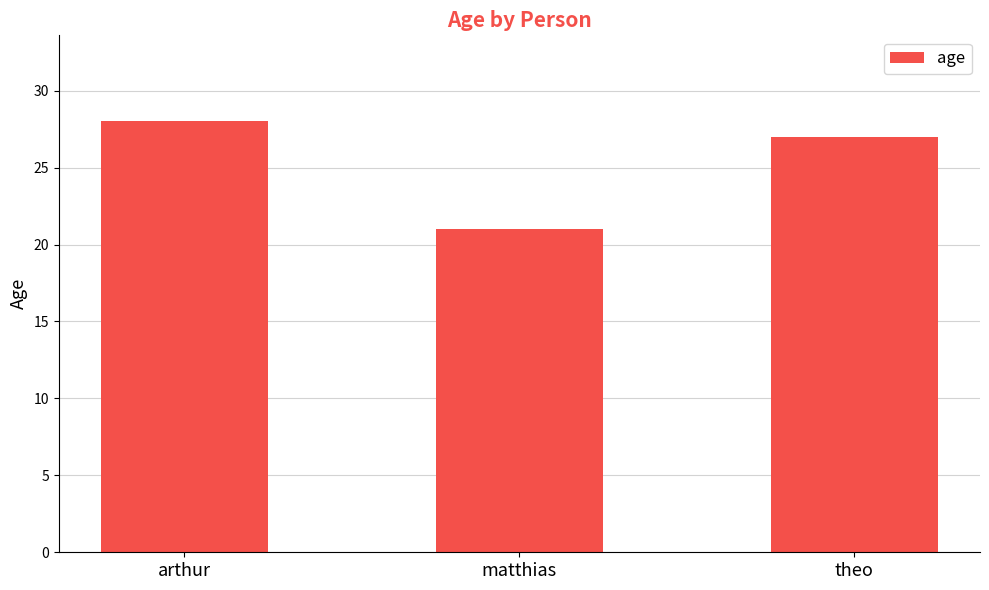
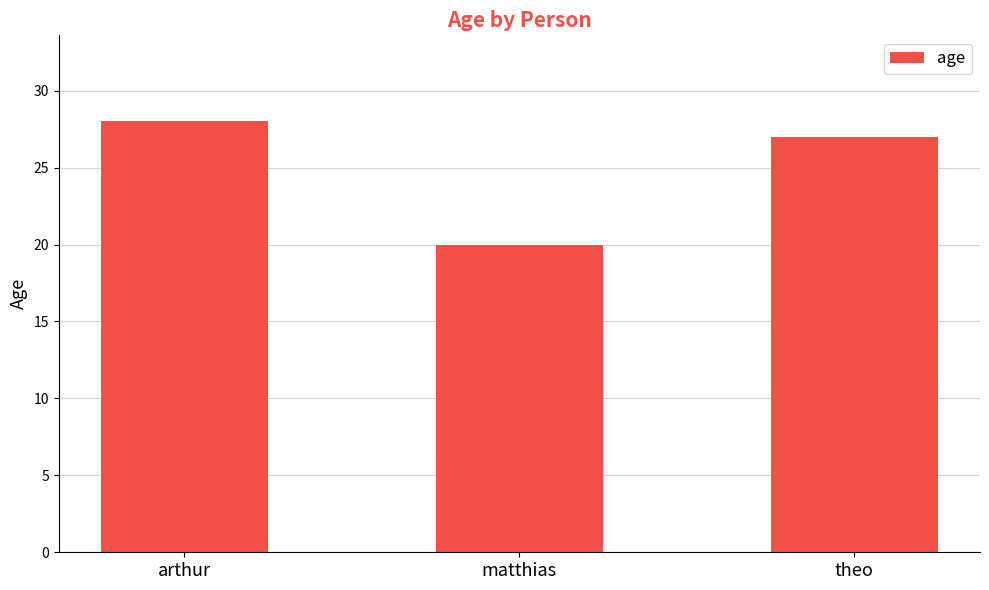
matthias: 21 -> 20
